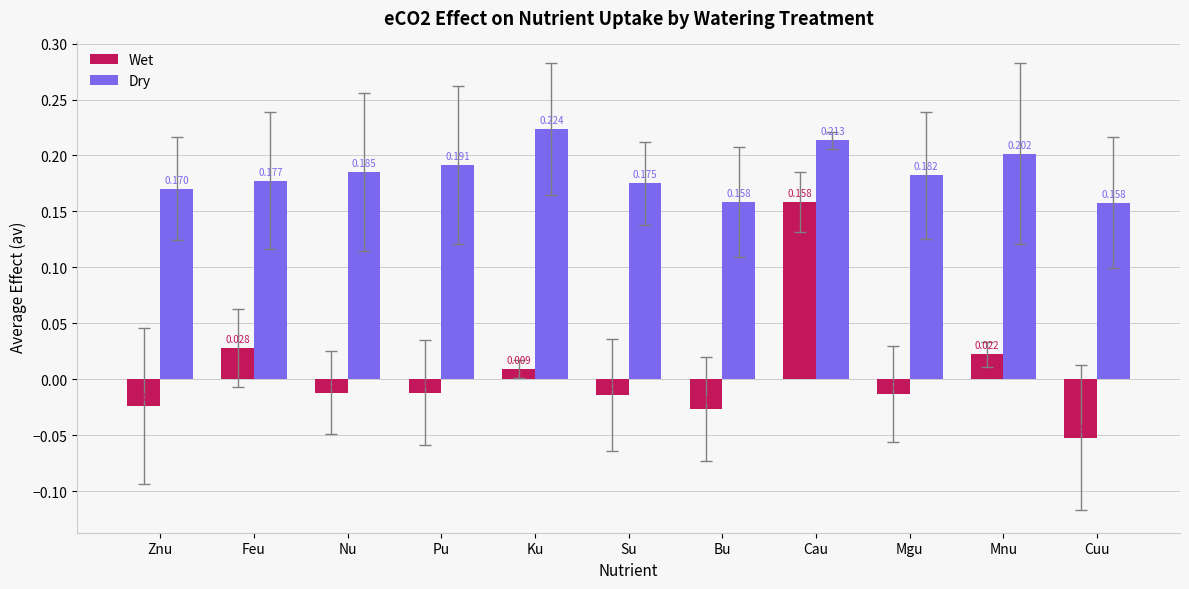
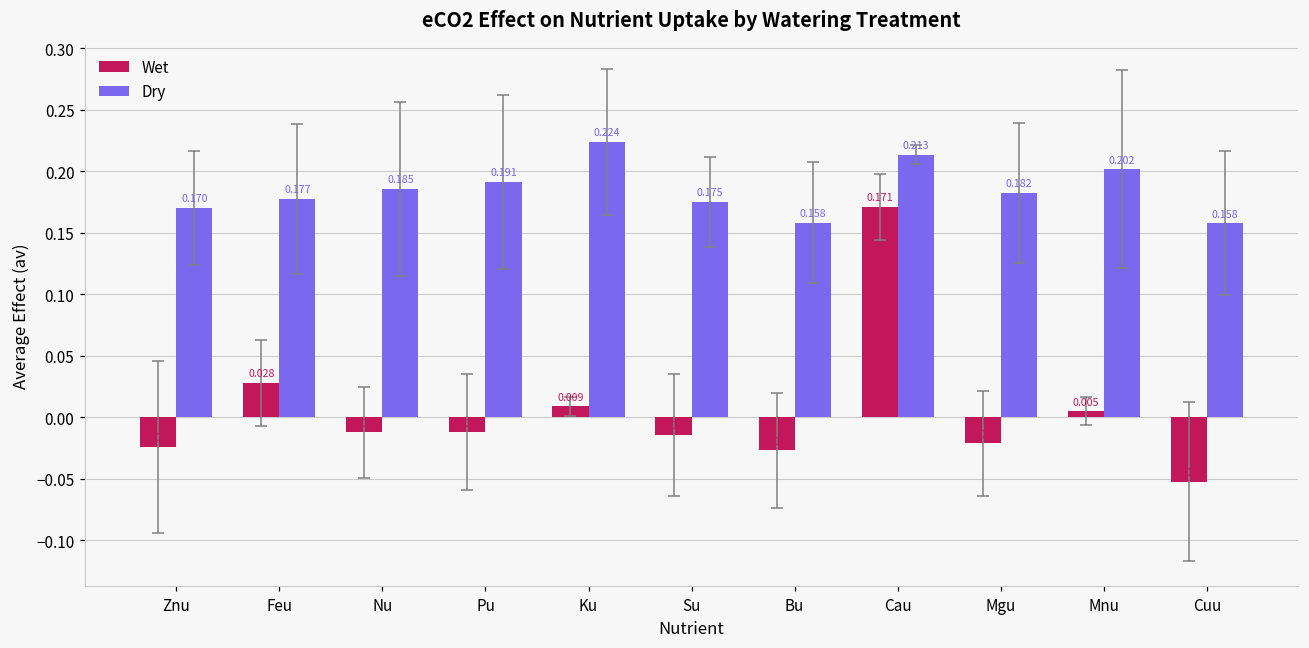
Wet, Cau: 0.158 -> 0.171
Wet, Mgu: -0.013 -> -0.021
Wet, Mnu: 0.022 -> 0.005
